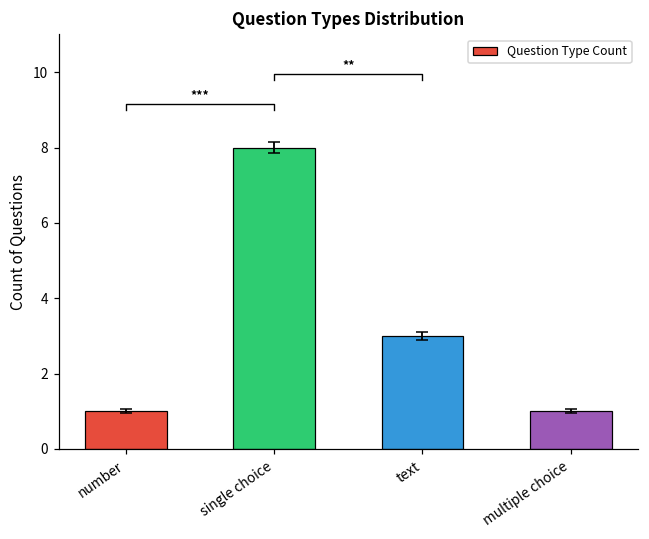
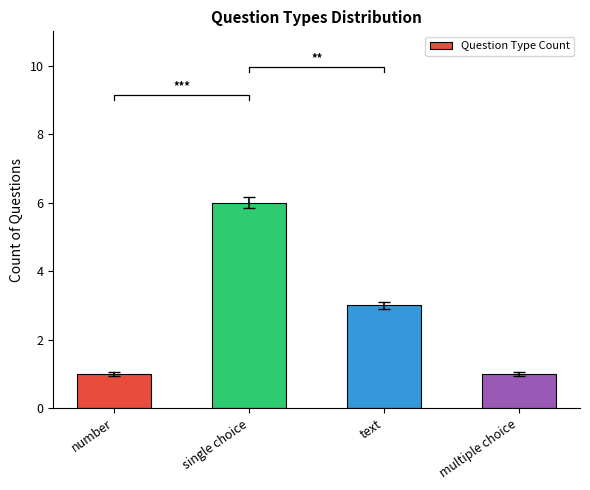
Question Type Count, single choice: 8 -> 6
